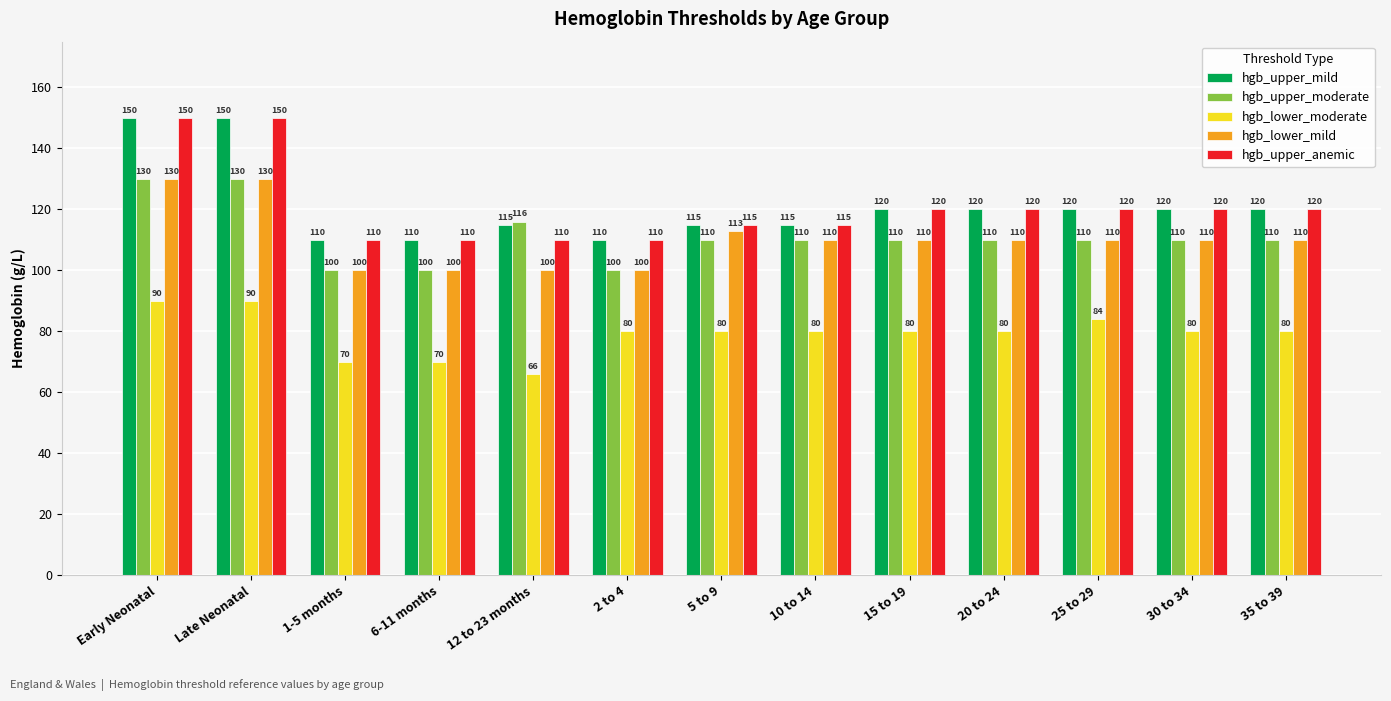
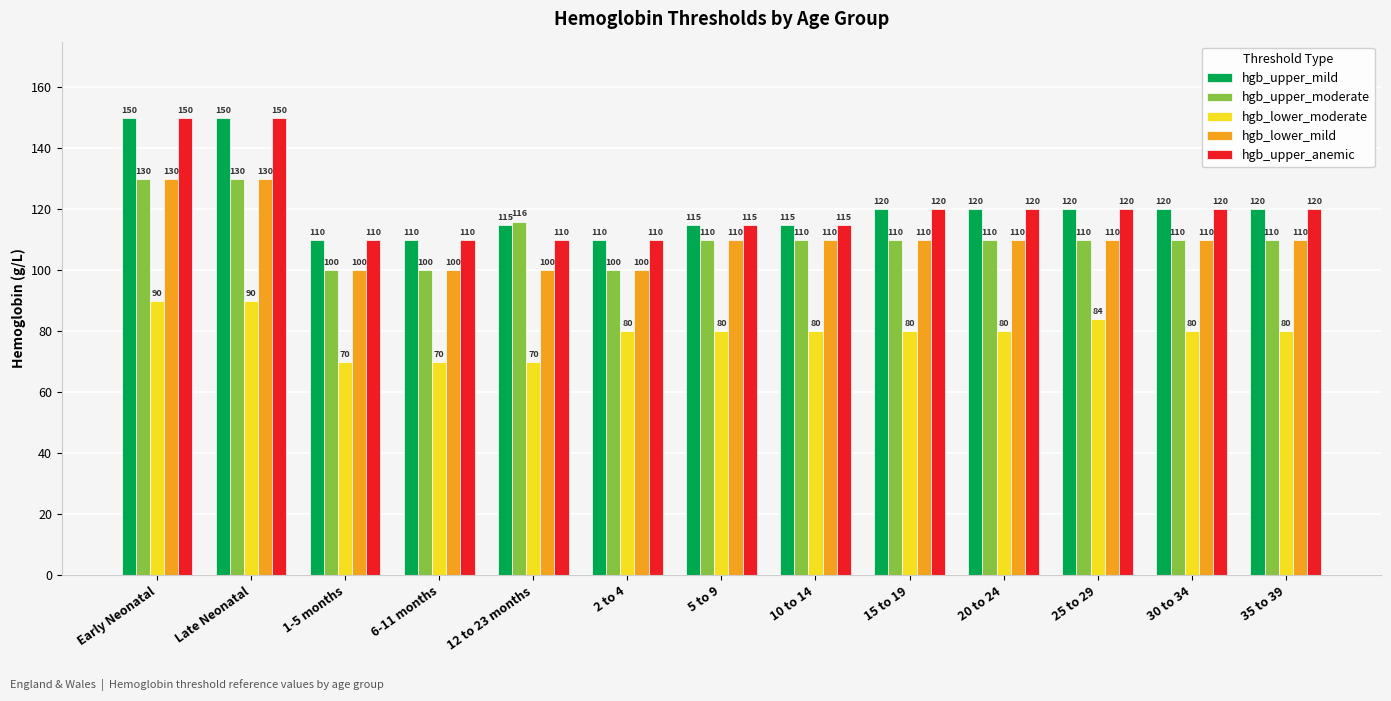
hgb_lower_moderate, 12 to 23 months: 66 -> 70
hgb_lower_mild, 5 to 9: 113 -> 110
